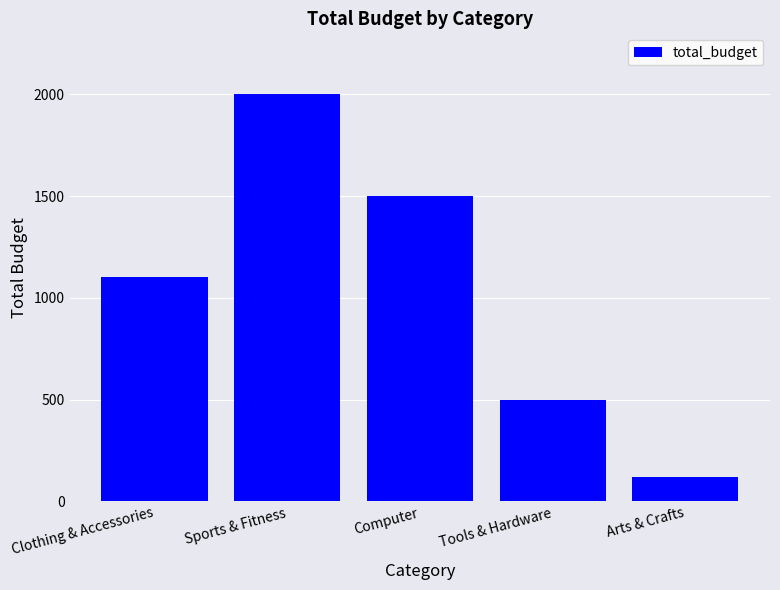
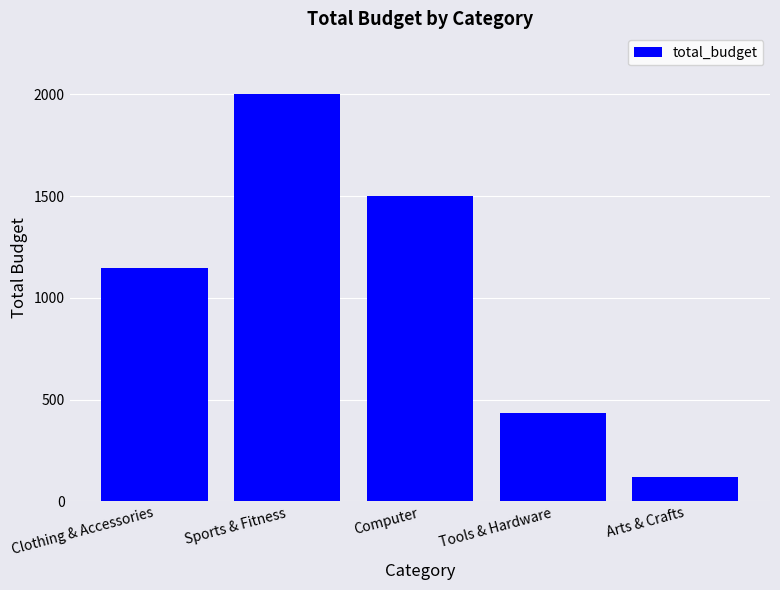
Clothing & Accessories: 1100 -> 1140
Tools & Hardware: 500 -> 430
